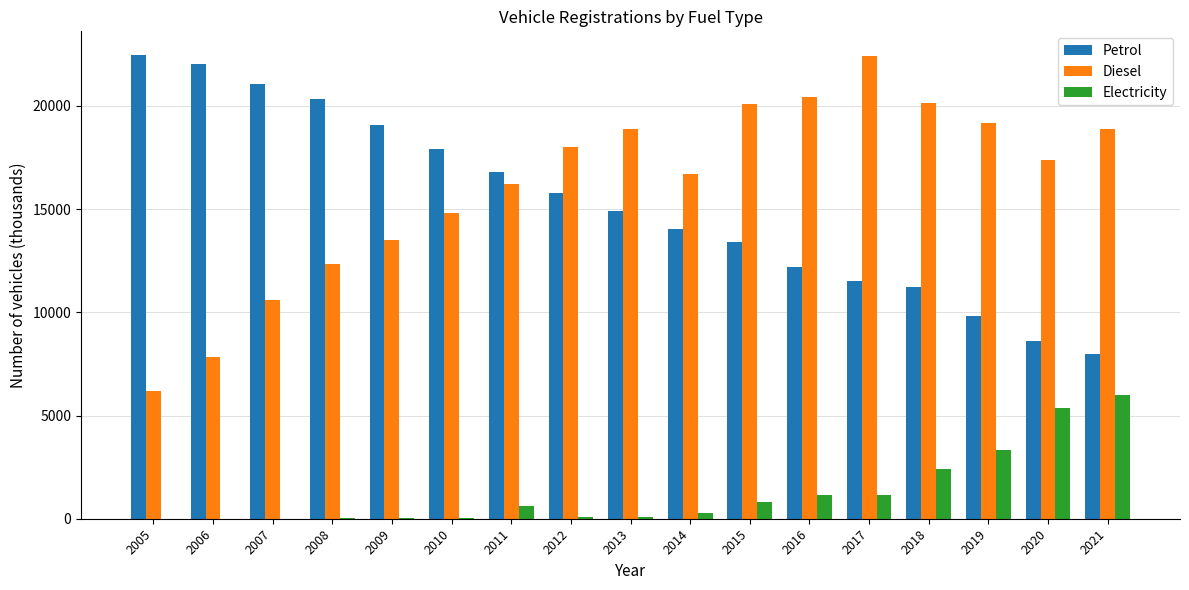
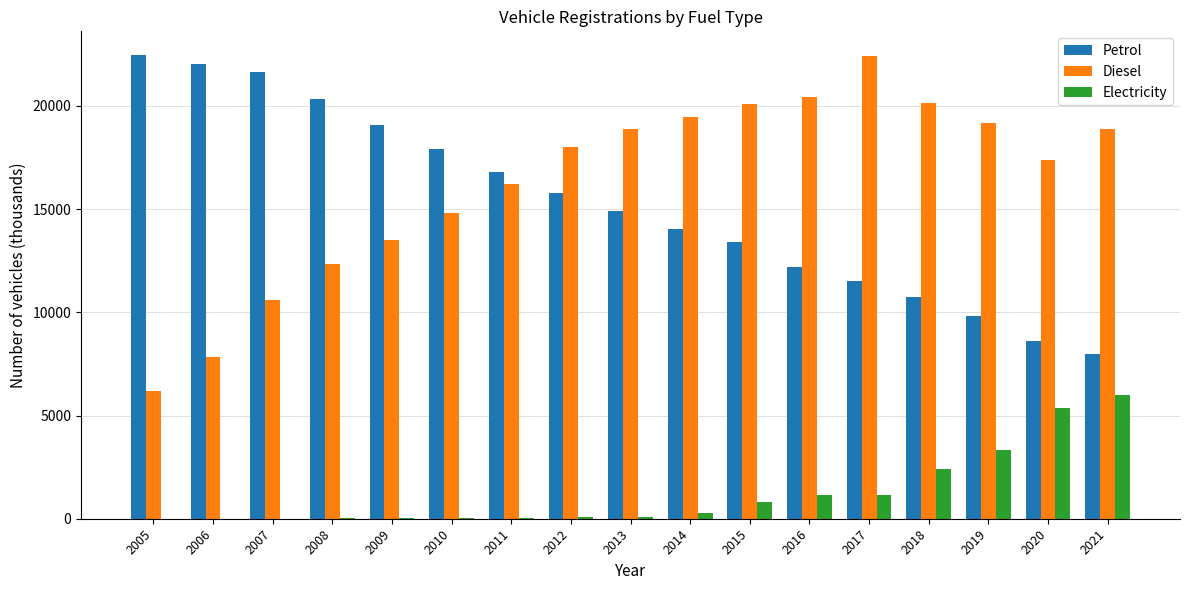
Petrol, 2007: 21100 -> 21600
Electricity, 2011: 600 -> 0
Diesel, 2014: 16700 -> 19500
Petrol, 2018: 11200 -> 10700
